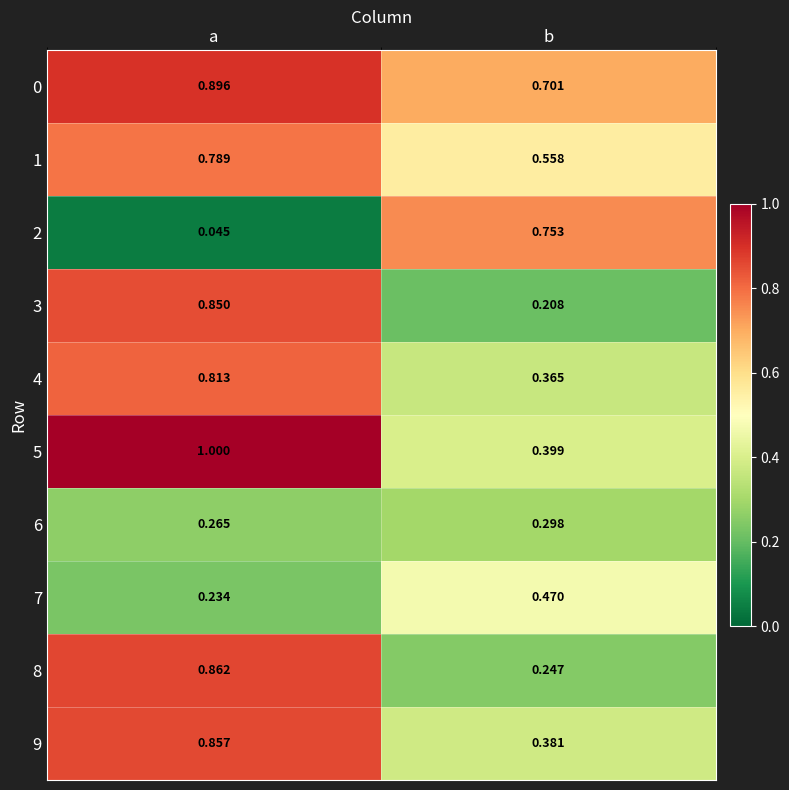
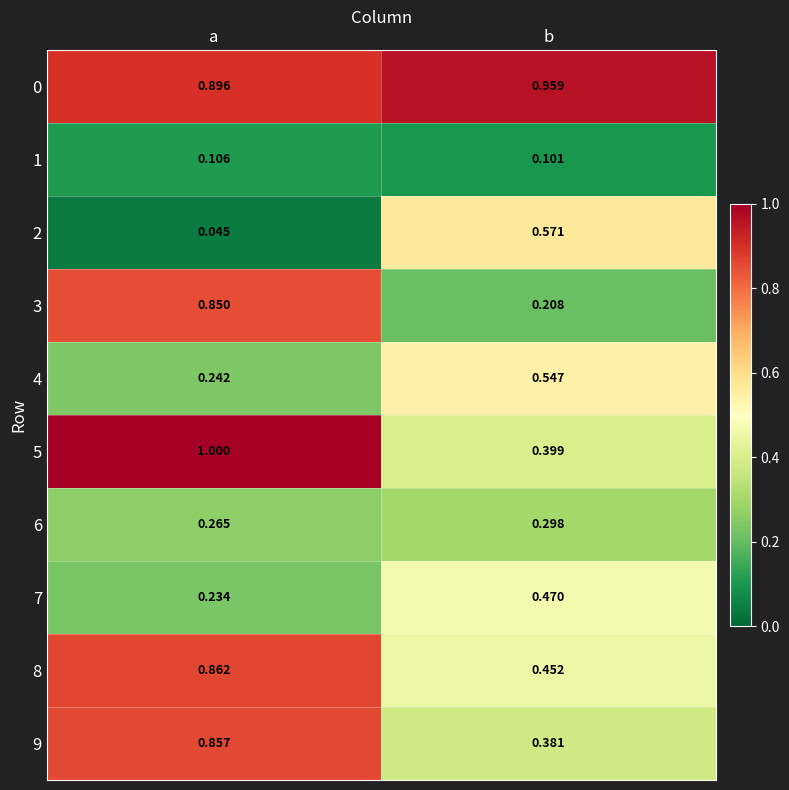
0, b: 0.701 -> 0.959
1, a: 0.789 -> 0.106
1, b: 0.558 -> 0.101
2, b: 0.753 -> 0.571
4, a: 0.813 -> 0.242
4, b: 0.365 -> 0.547
8, b: 0.247 -> 0.452
